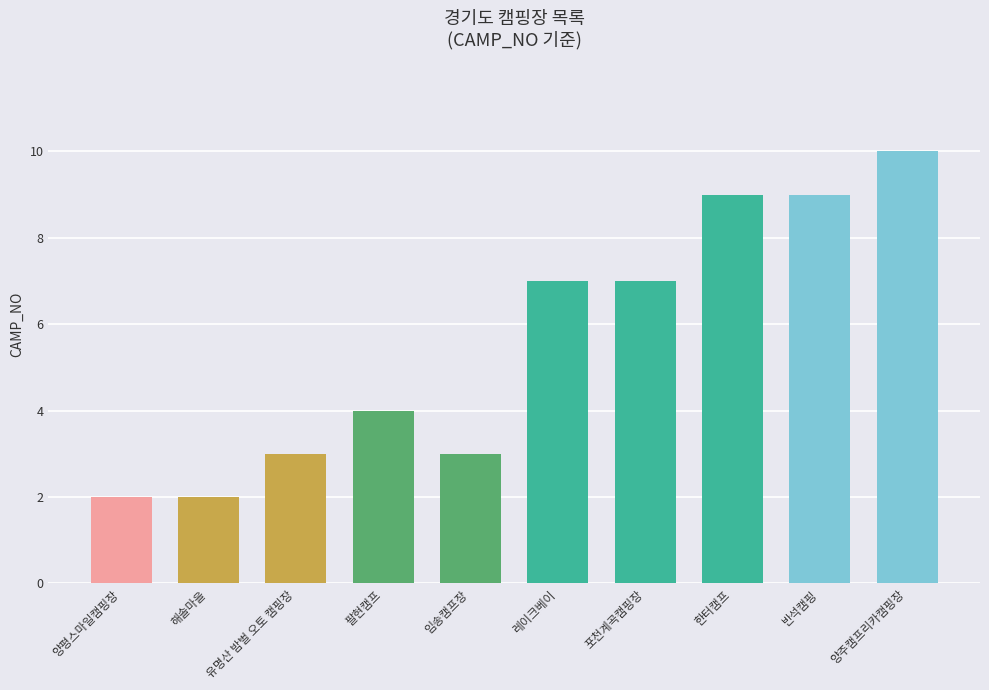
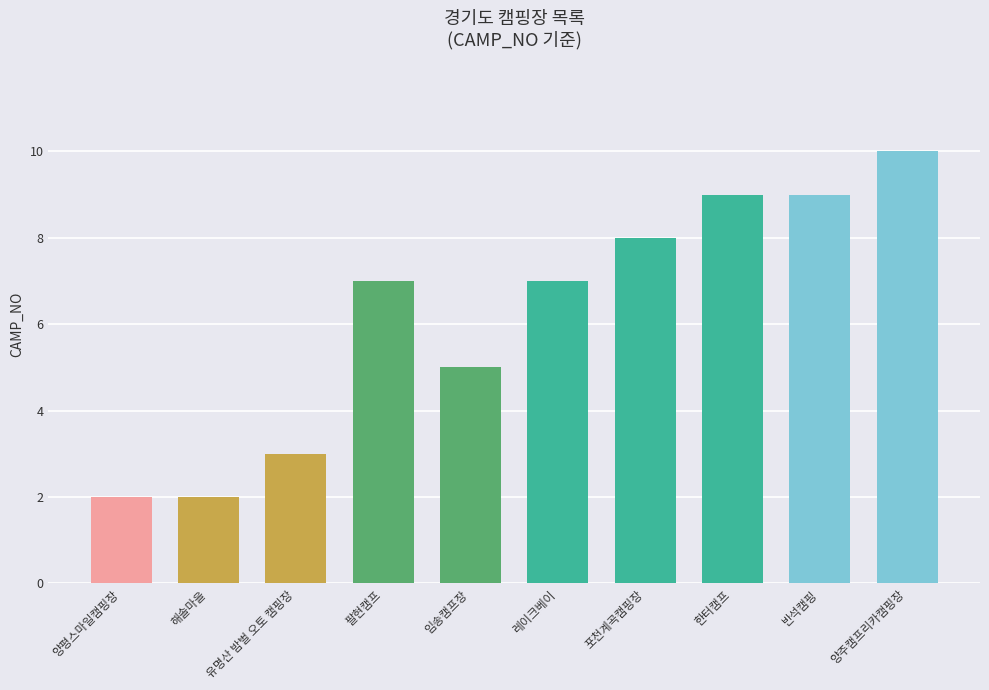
팔현캠프: 4 -> 7
임송캠프장: 3 -> 5
포천계곡캠핑장: 7 -> 8
